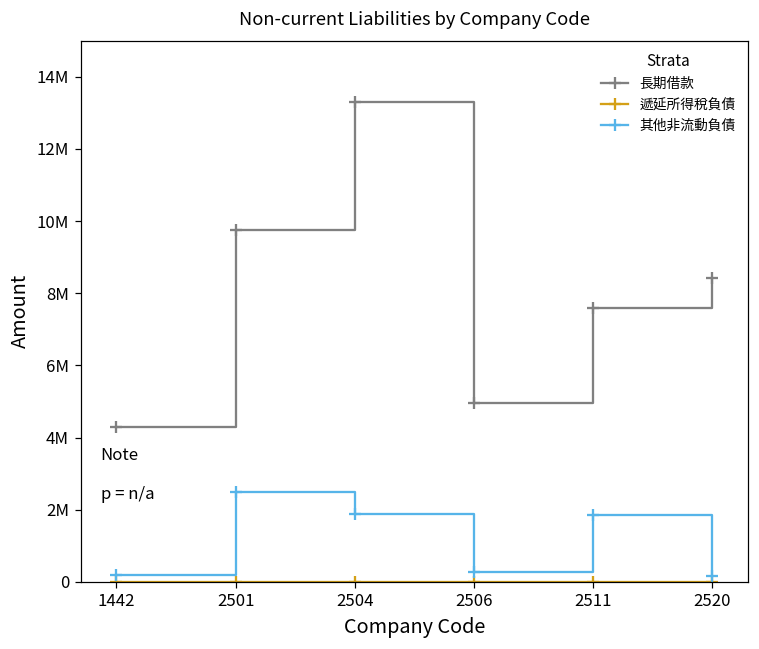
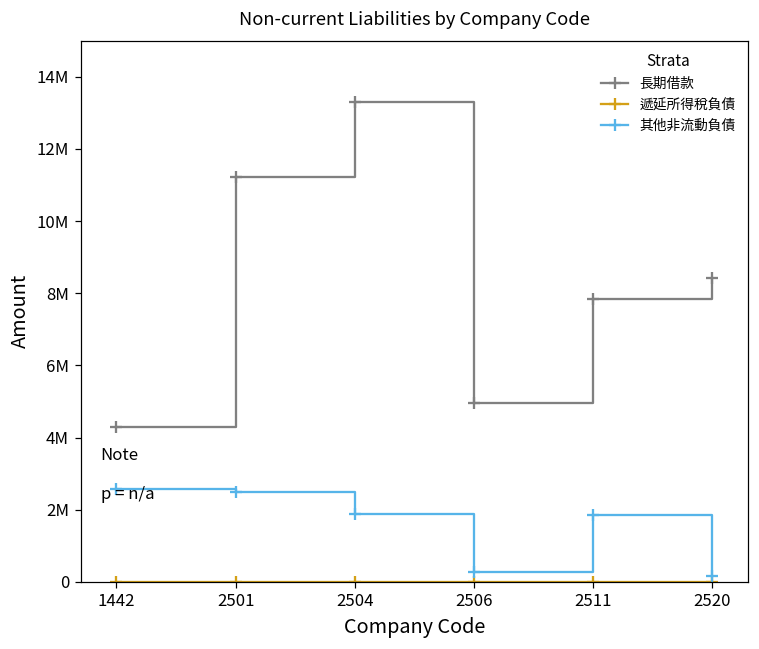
其他非流動負債, 1442: 200000 -> 2600000
長期借款, 2501: 9800000 -> 11200000
長期借款, 2511: 7600000 -> 7800000
